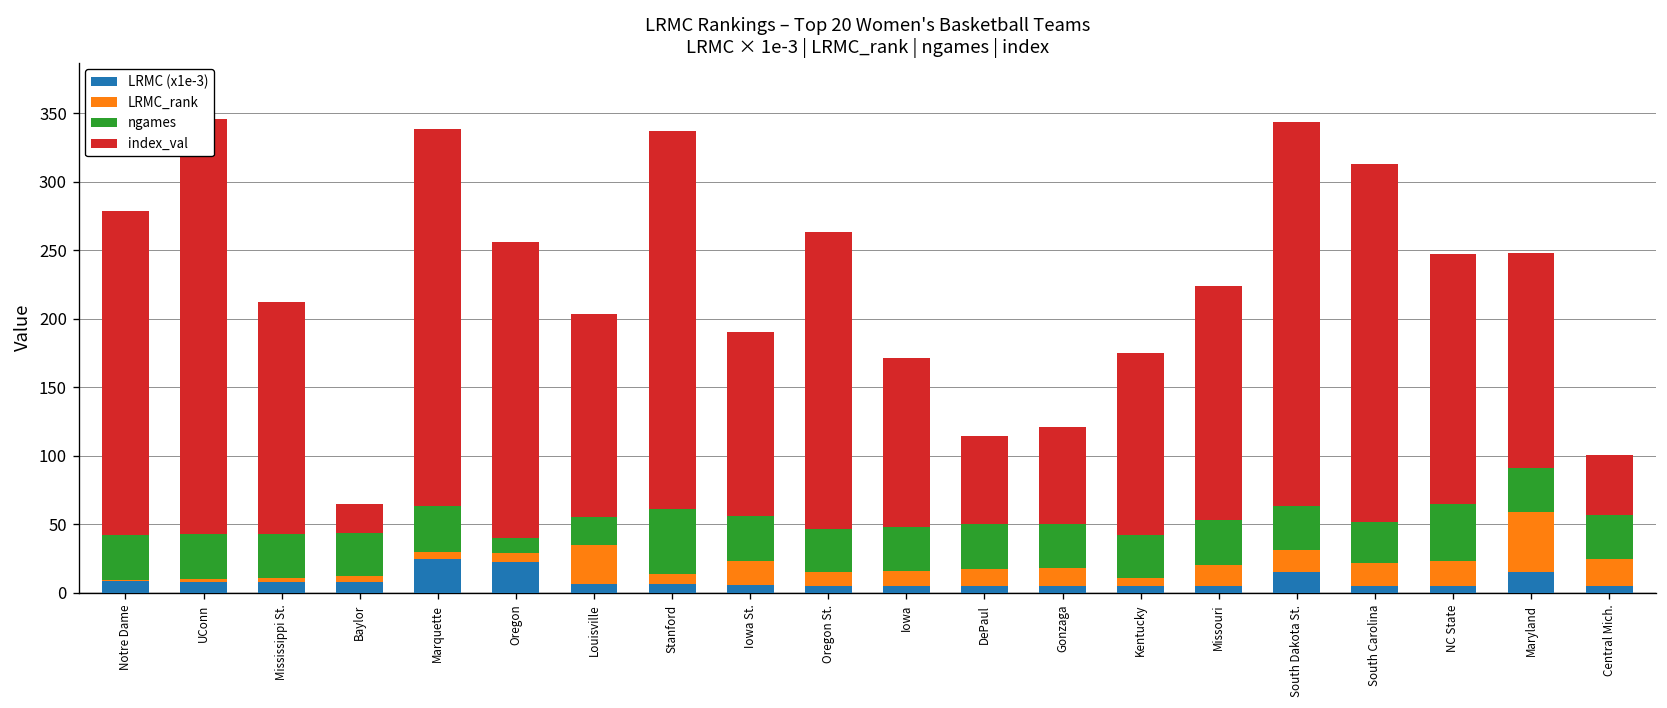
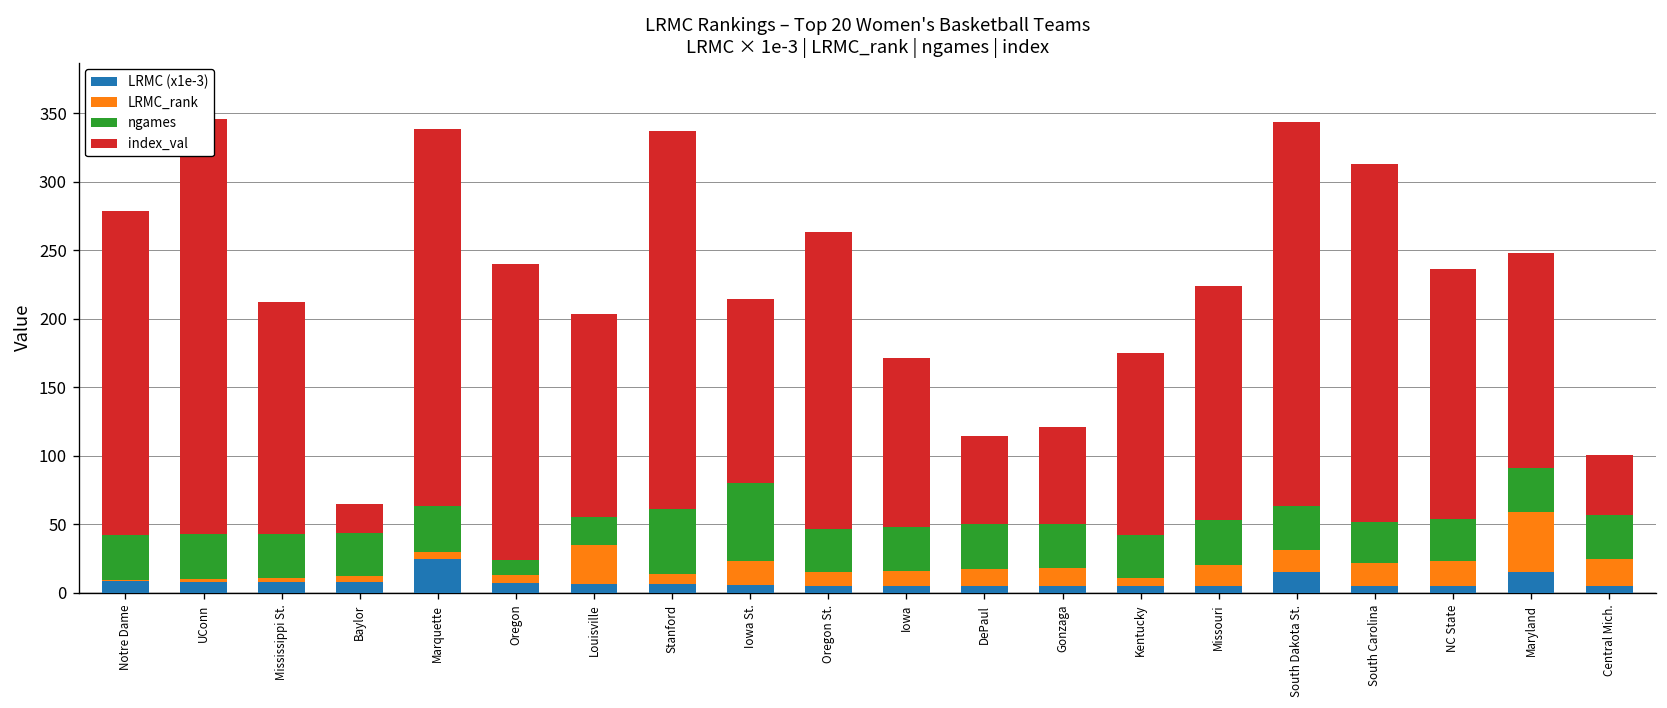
LRMC (x1e-3), Oregon: 23 -> 7
ngames, Iowa St.: 33 -> 57
ngames, NC State: 42 -> 31
